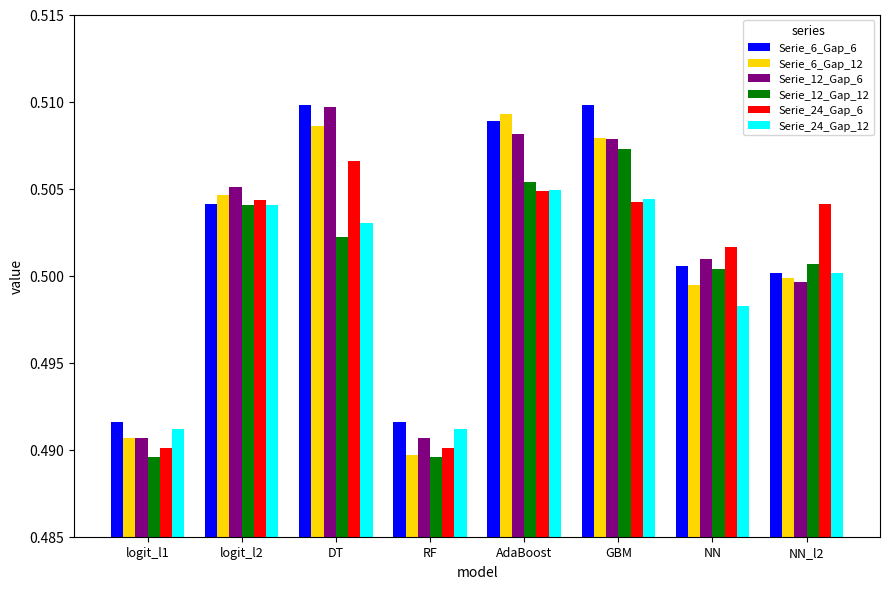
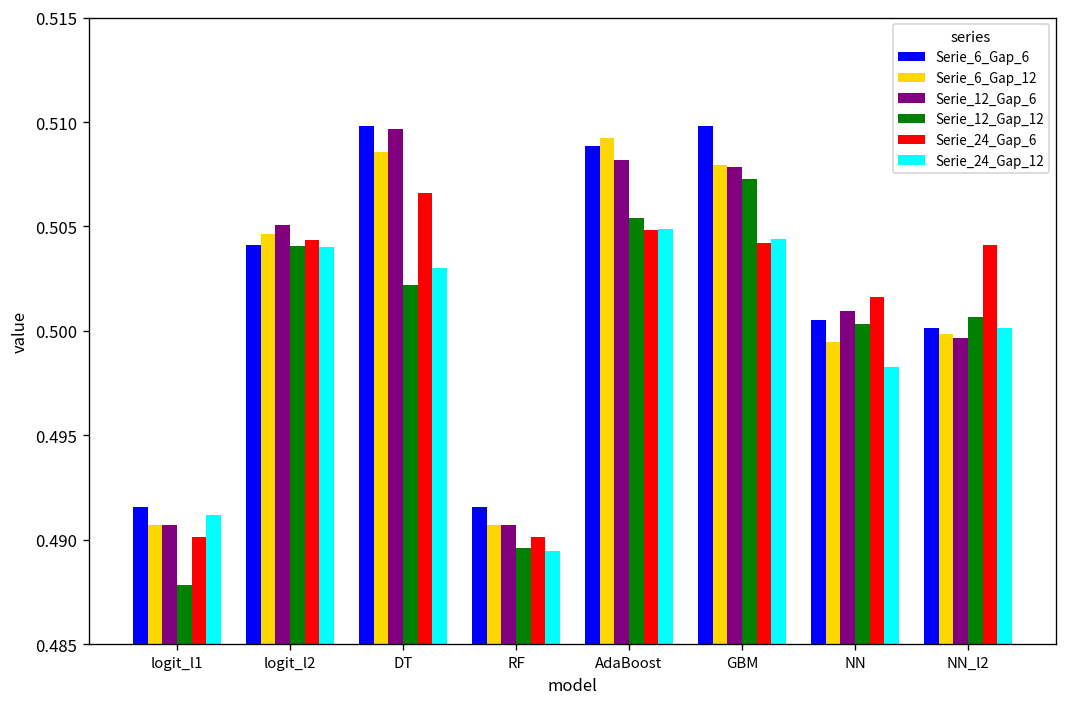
Serie_12_Gap_12, logit_l1: 0.4896 -> 0.4879
Serie_6_Gap_12, RF: 0.4897 -> 0.4907
Serie_24_Gap_12, RF: 0.4912 -> 0.4895
